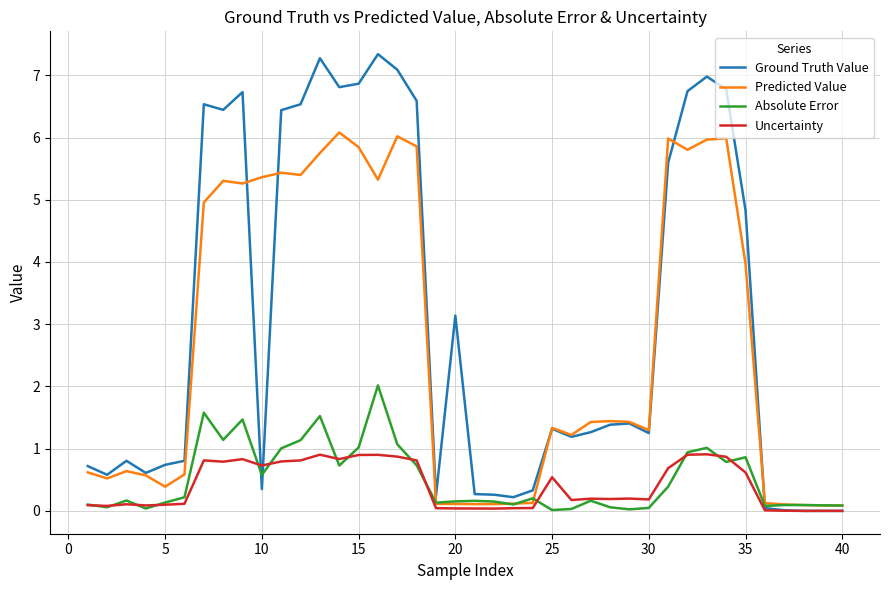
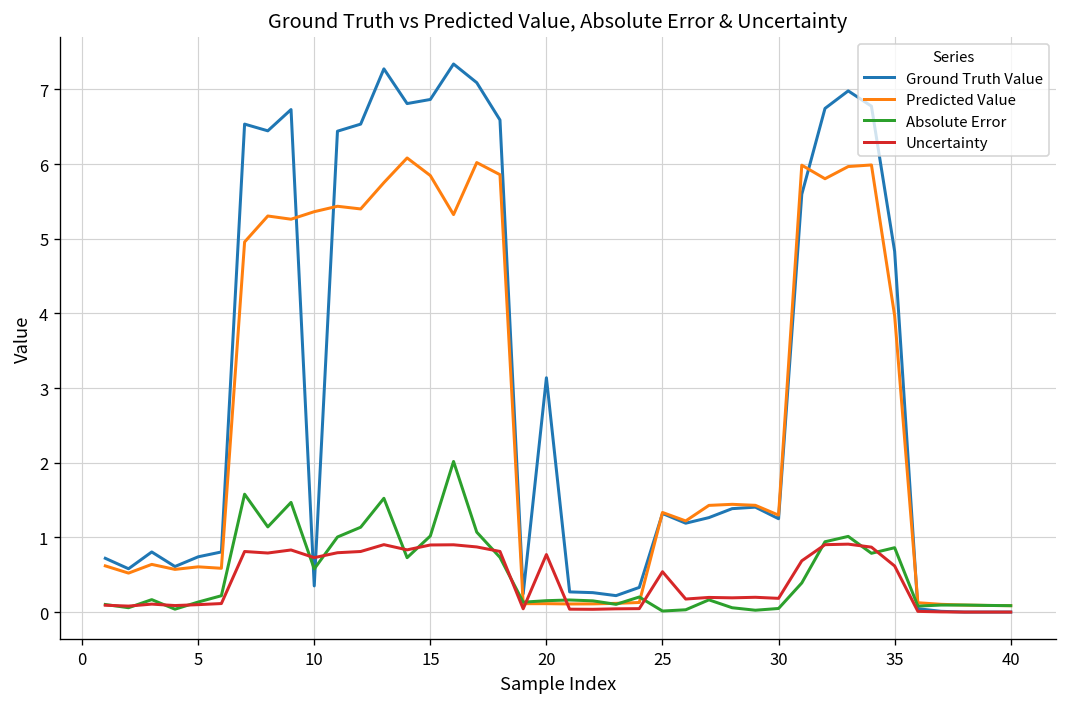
Predicted Value, 5: 0.4 -> 0.6
Uncertainty, 20: 0.0 -> 0.8
